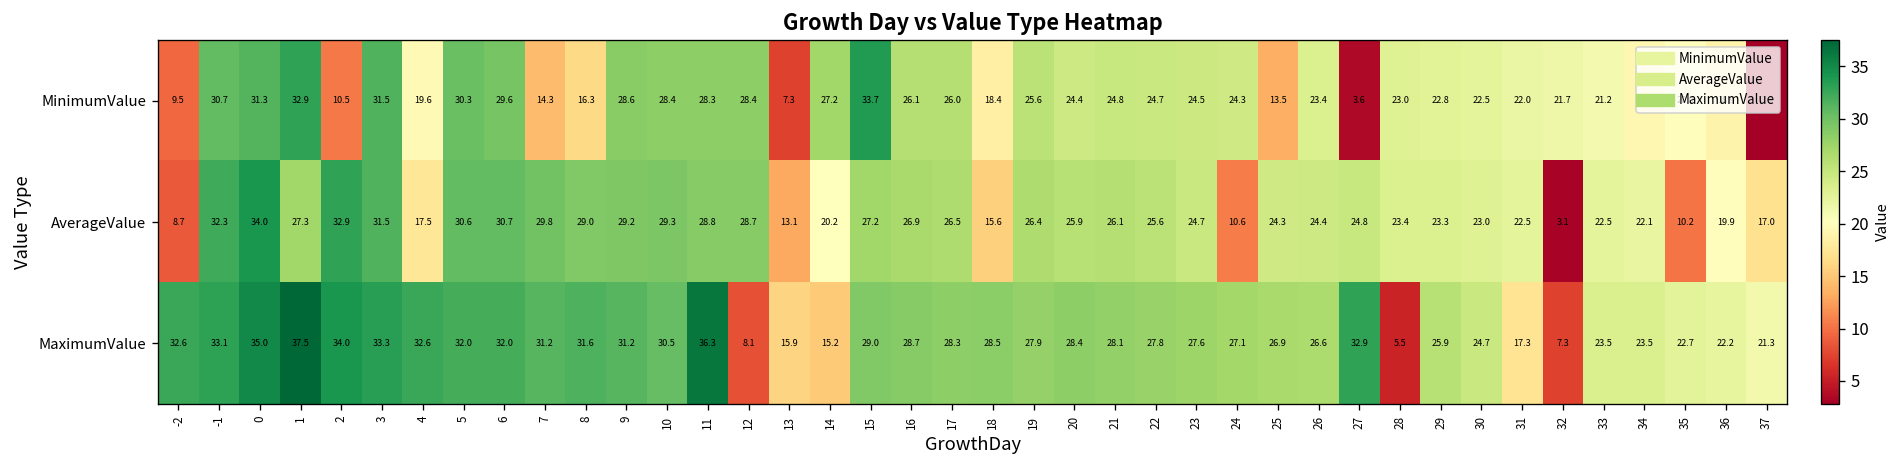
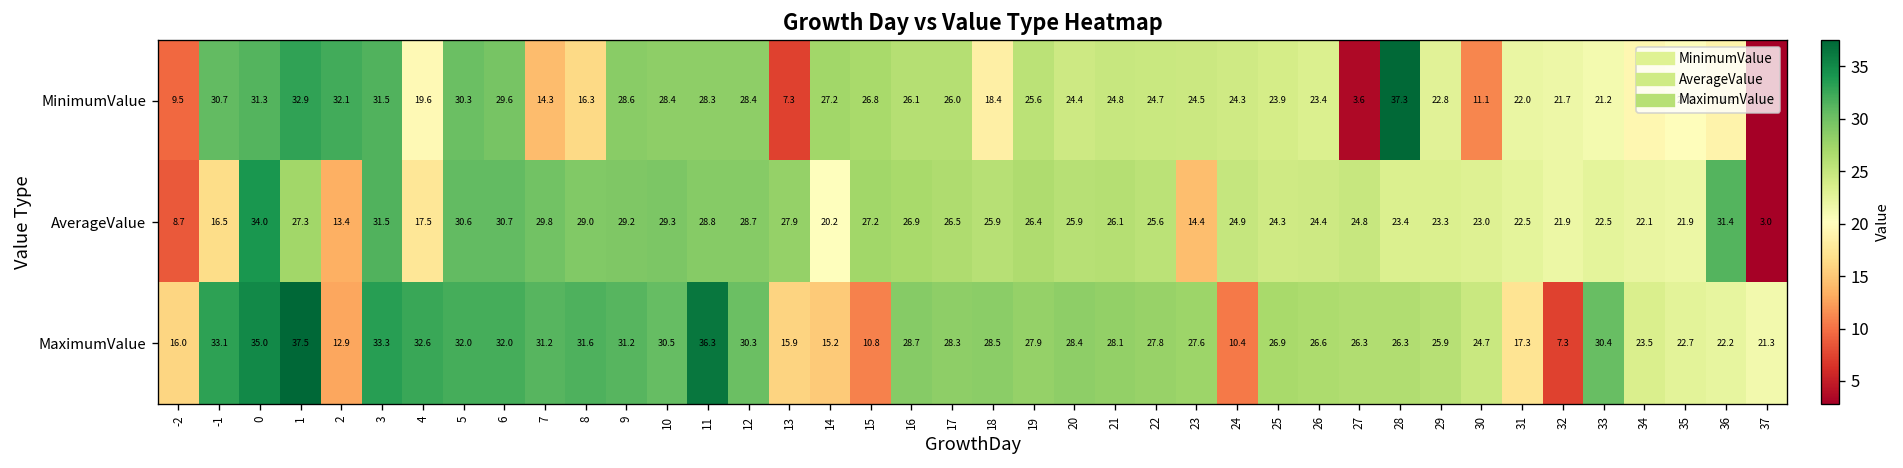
MinimumValue, 2: 10.5 -> 32.1
MinimumValue, 15: 33.7 -> 26.8
MinimumValue, 25: 13.5 -> 23.9
MinimumValue, 28: 23.0 -> 37.3
MinimumValue, 30: 22.5 -> 11.1
AverageValue, -1: 32.3 -> 16.5
AverageValue, 2: 32.9 -> 13.4
AverageValue, 13: 13.1 -> 27.9
AverageValue, 18: 15.6 -> 25.9
AverageValue, 23: 24.7 -> 14.4
AverageValue, 24: 10.6 -> 24.9
AverageValue, 32: 3.1 -> 21.9
AverageValue, 35: 10.2 -> 21.9
AverageValue, 36: 19.9 -> 31.4
AverageValue, 37: 17.0 -> 3.0
MaximumValue, -2: 32.6 -> 16.0
MaximumValue, 2: 34.0 -> 12.9
MaximumValue, 12: 8.1 -> 30.3
MaximumValue, 15: 29.0 -> 10.8
MaximumValue, 24: 27.1 -> 10.4
MaximumValue, 27: 32.9 -> 26.3
MaximumValue, 28: 5.5 -> 26.3
MaximumValue, 33: 23.5 -> 30.4
